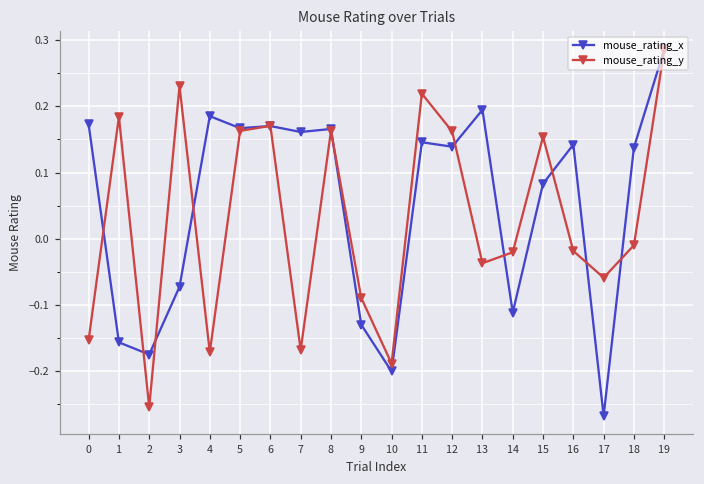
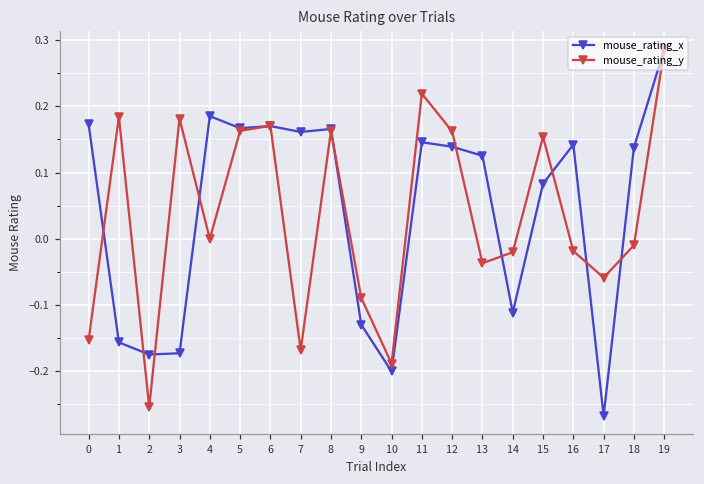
mouse_rating_x, 3: -0.07 -> -0.17
mouse_rating_y, 3: 0.23 -> 0.18
mouse_rating_y, 4: -0.17 -> 0.00
mouse_rating_x, 13: 0.19 -> 0.13
